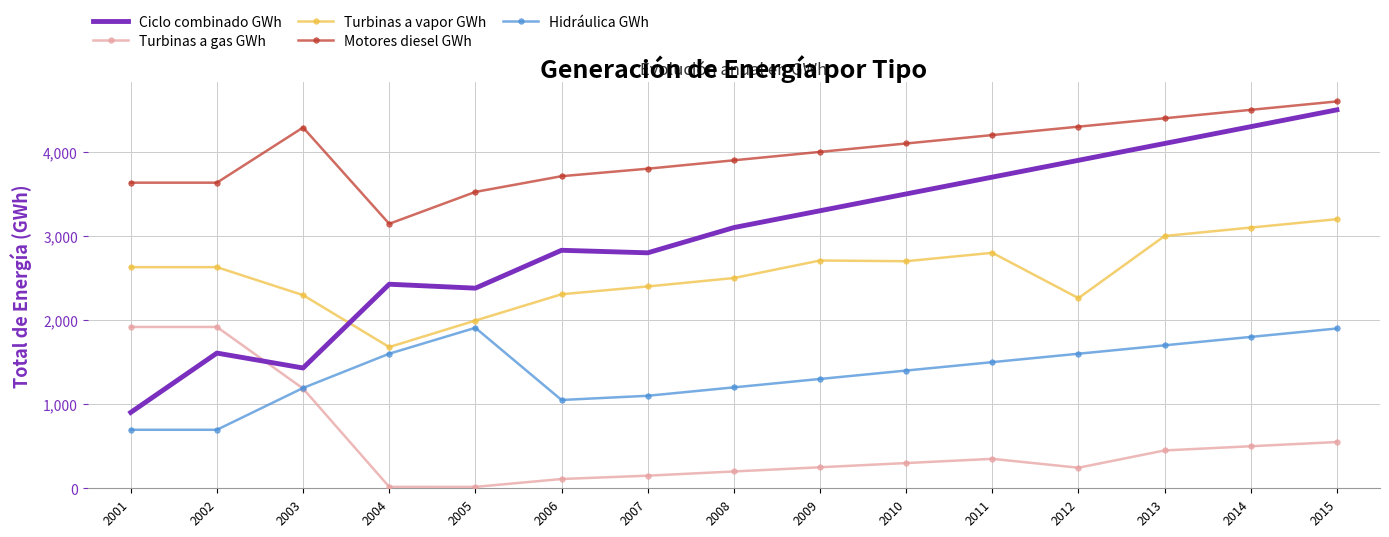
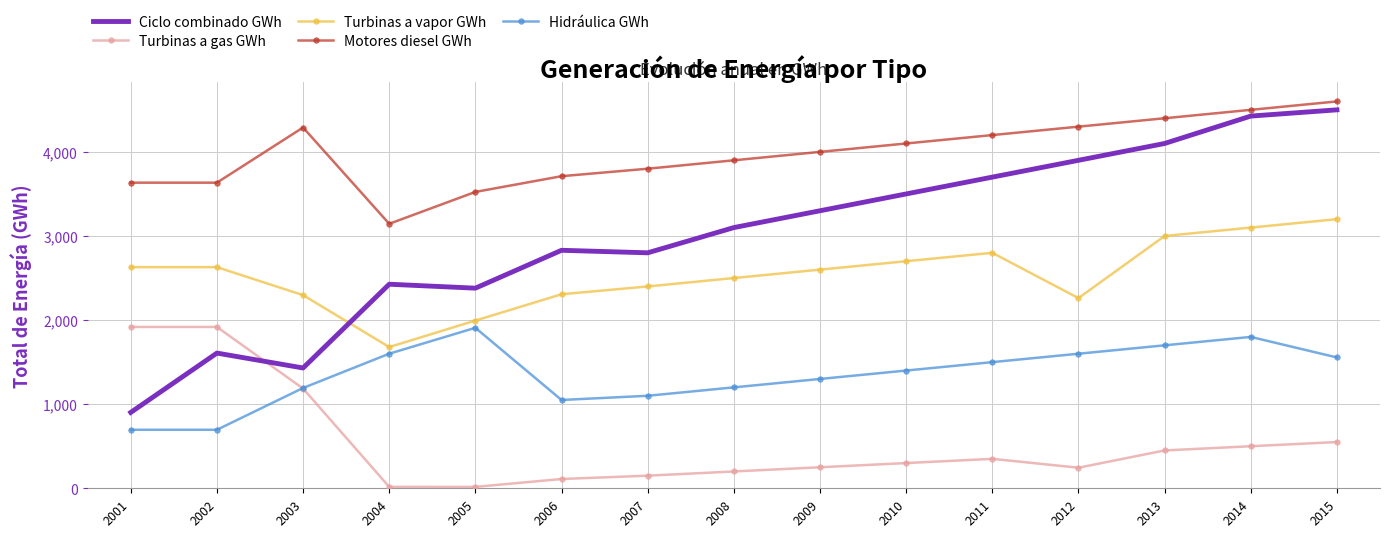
Turbinas a vapor GWh, 2009: 2,700 -> 2,600
Ciclo combinado GWh, 2014: 4,300 -> 4,400
Hidráulica GWh, 2015: 1,900 -> 1,600
